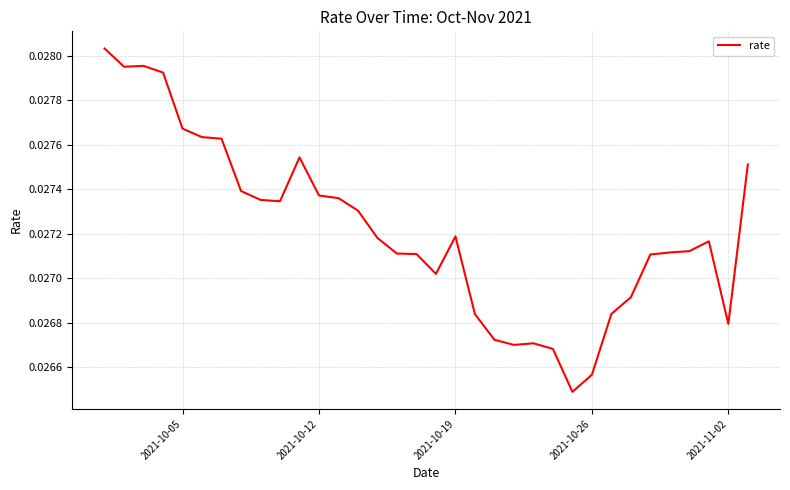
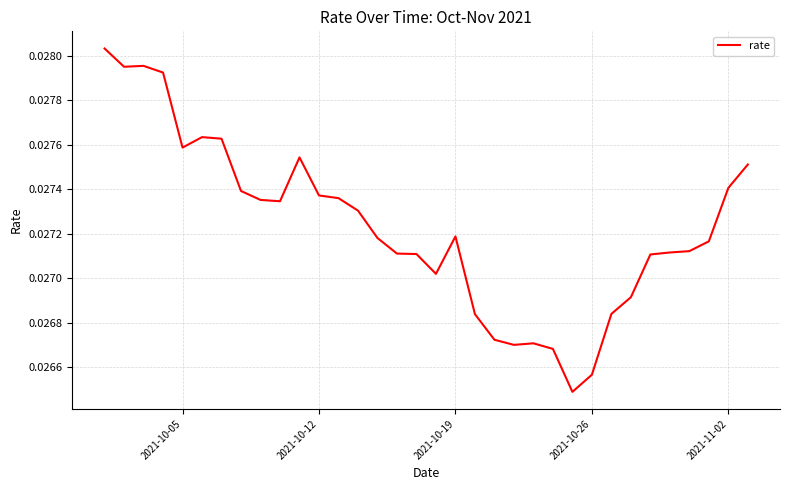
2021-10-05: 0.02767 -> 0.02759
2021-11-02: 0.02680 -> 0.02741
